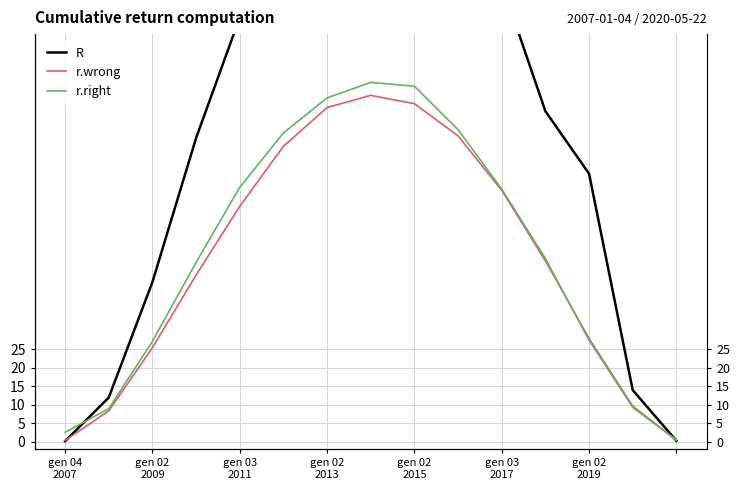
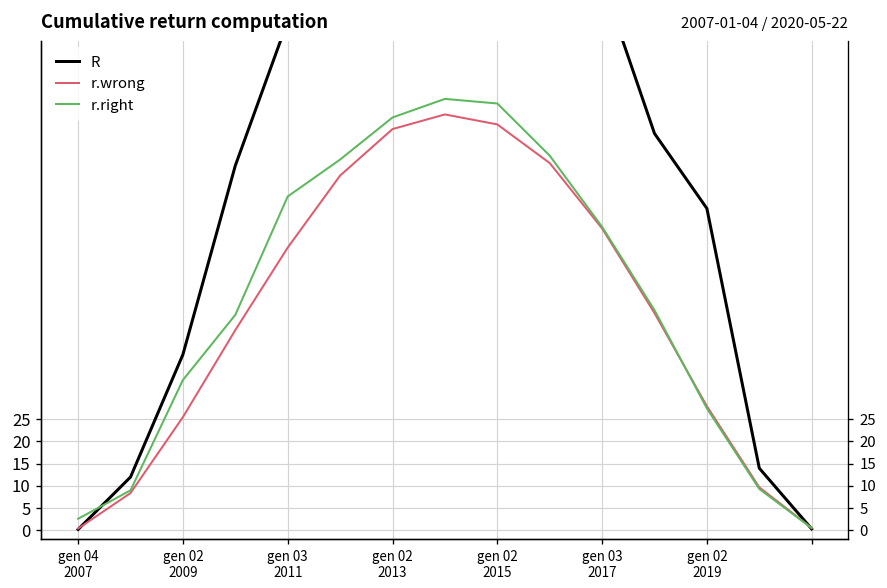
R, gen 02 2009: 43 -> 40
r.right, gen 02 2009: 27 -> 34
r.right, gen 03 2011: 69 -> 75
